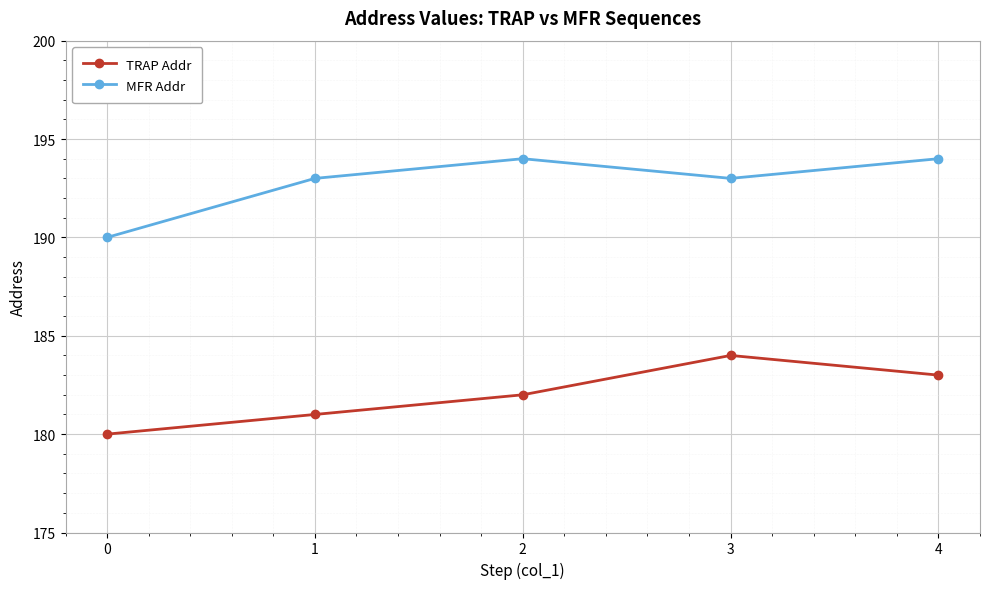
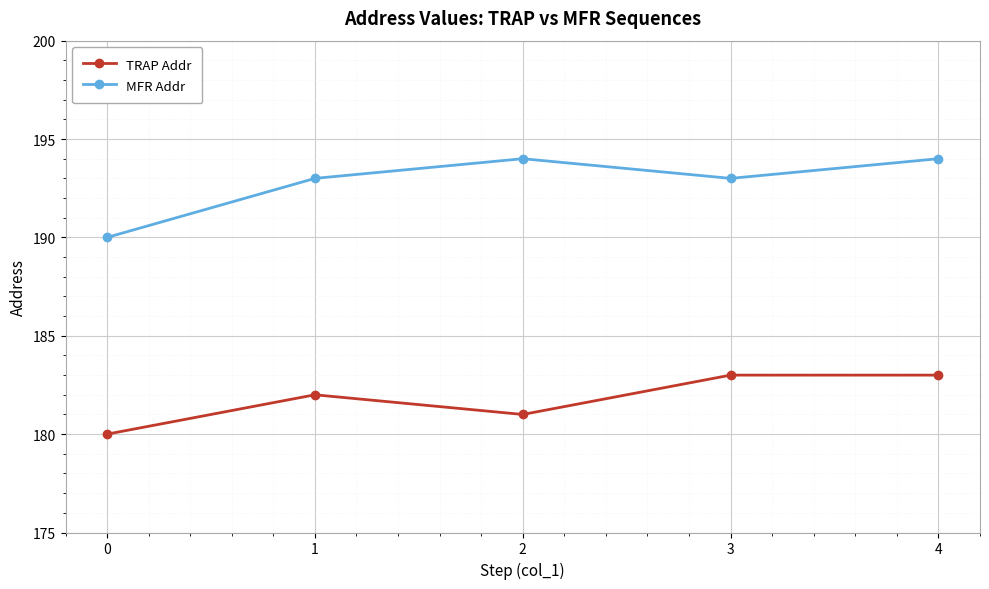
TRAP Addr, 1: 181 -> 182
TRAP Addr, 2: 182 -> 181
TRAP Addr, 3: 184 -> 183
